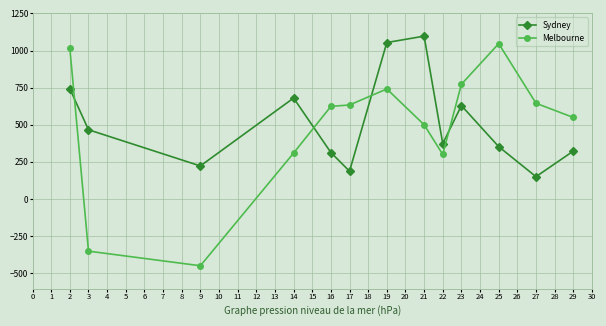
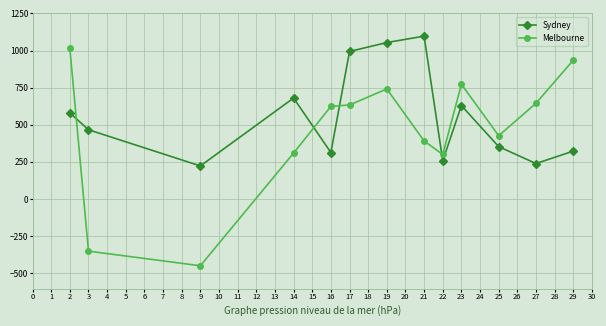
Sydney, 2: 740 -> 580
Sydney, 17: 190 -> 990
Melbourne, 21: 500 -> 390
Sydney, 22: 370 -> 260
Melbourne, 25: 1050 -> 430
Sydney, 27: 150 -> 240
Melbourne, 29: 550 -> 940
